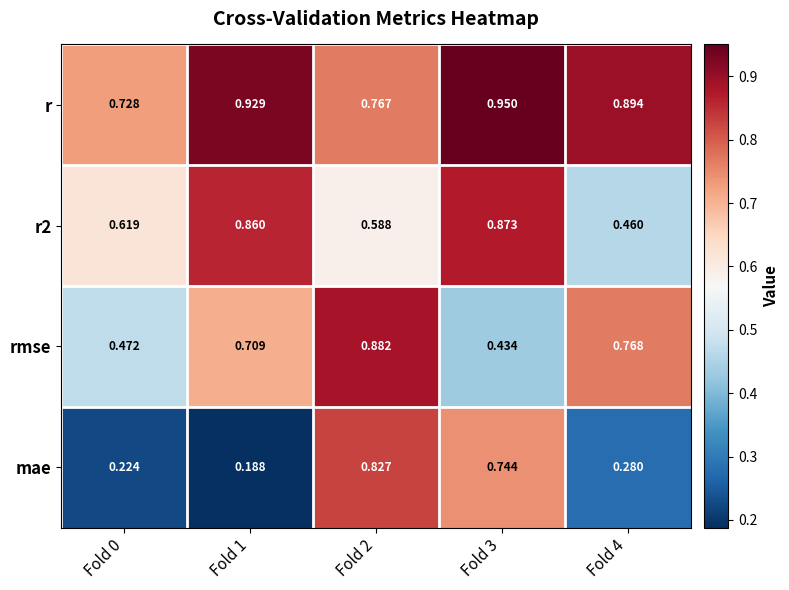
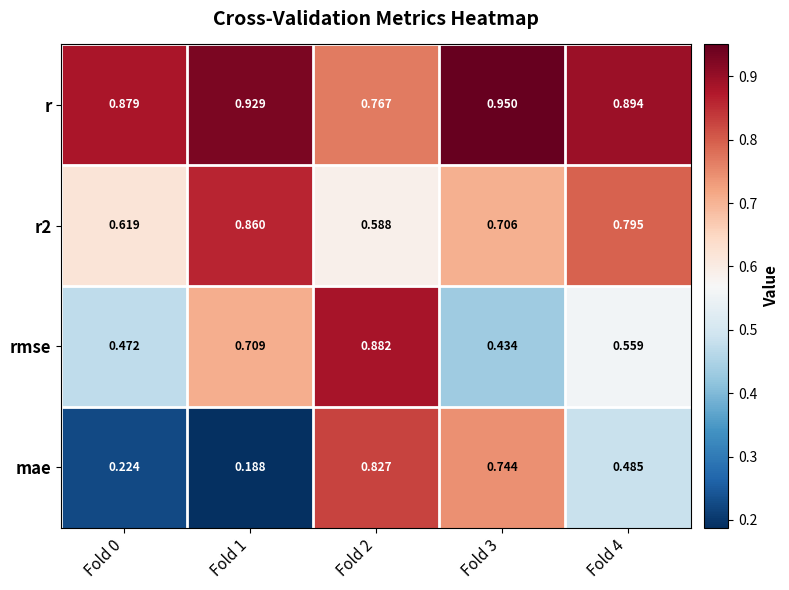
r, Fold 0: 0.728 -> 0.879
r2, Fold 3: 0.873 -> 0.706
r2, Fold 4: 0.460 -> 0.795
rmse, Fold 4: 0.768 -> 0.559
mae, Fold 4: 0.280 -> 0.485
